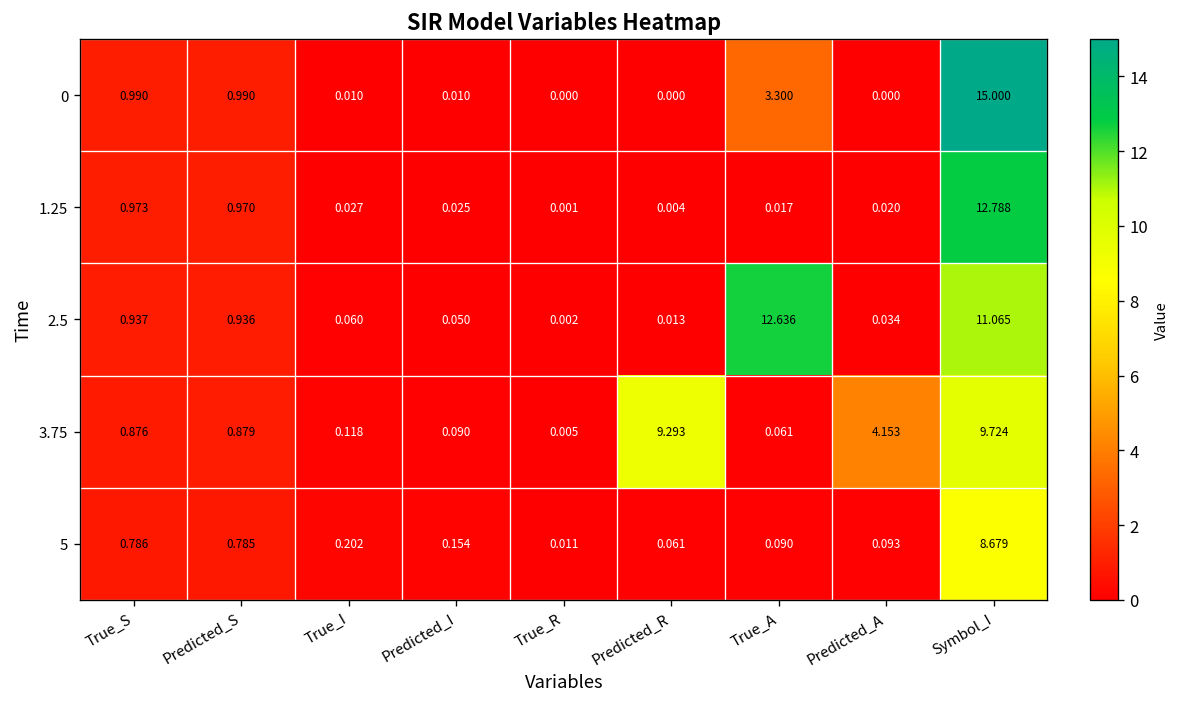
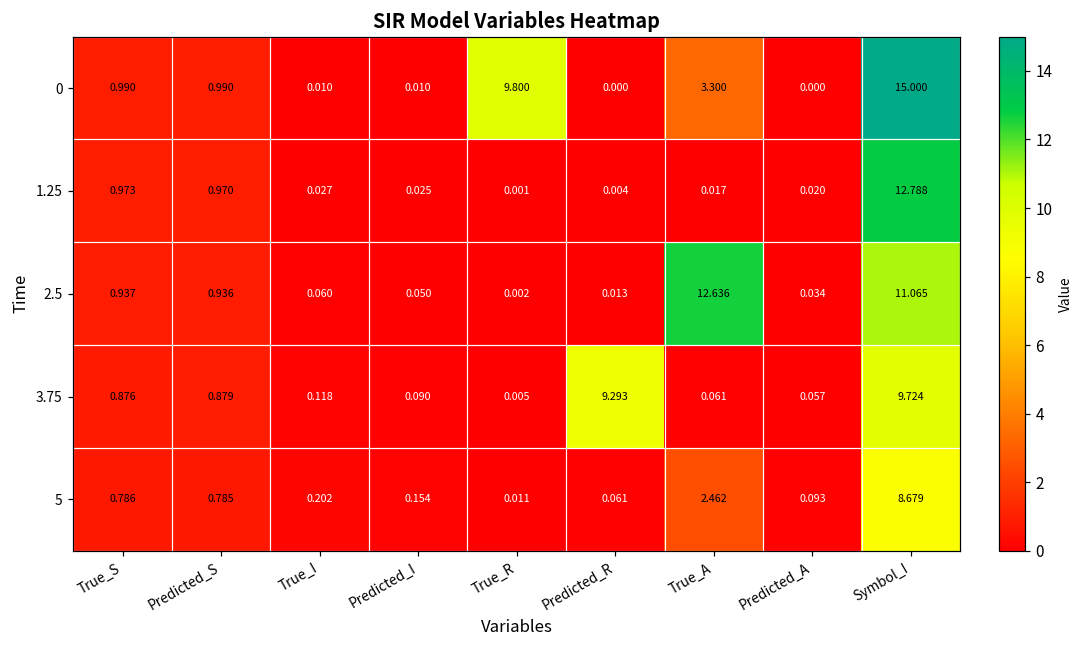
0, True_R: 0.000 -> 9.800
3.75, Predicted_A: 4.153 -> 0.057
5, True_A: 0.090 -> 2.462
